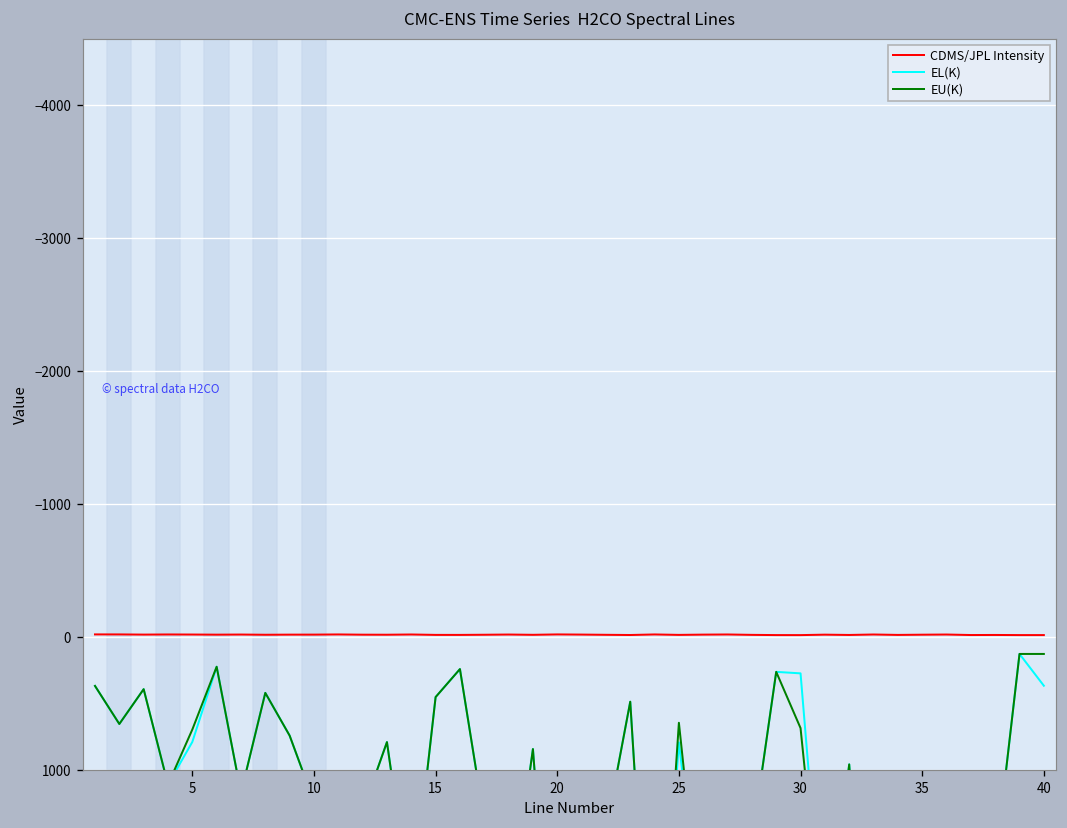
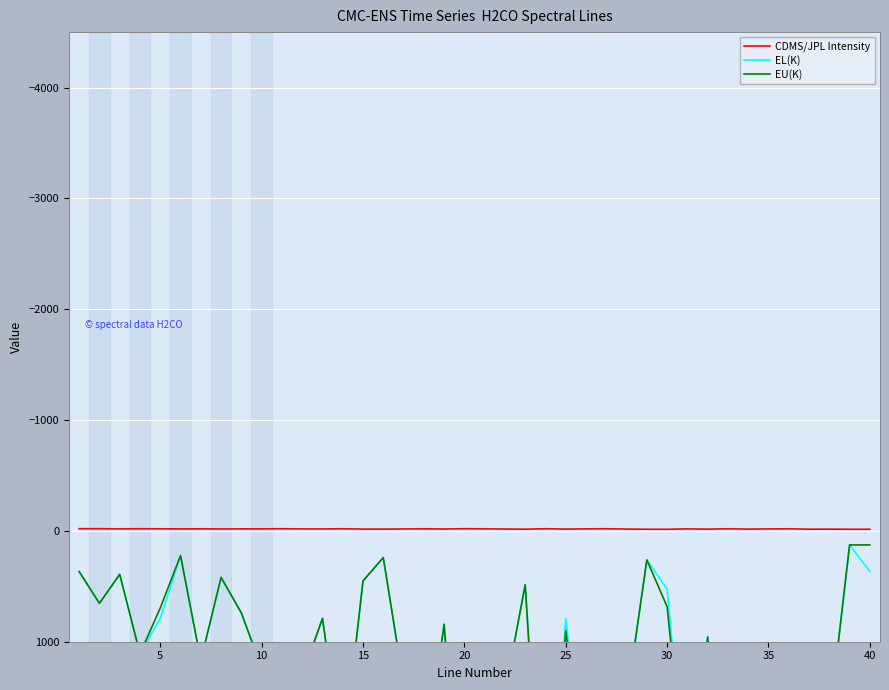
EU(K), 25: 640 -> 900
EL(K), 30: 270 -> 520
